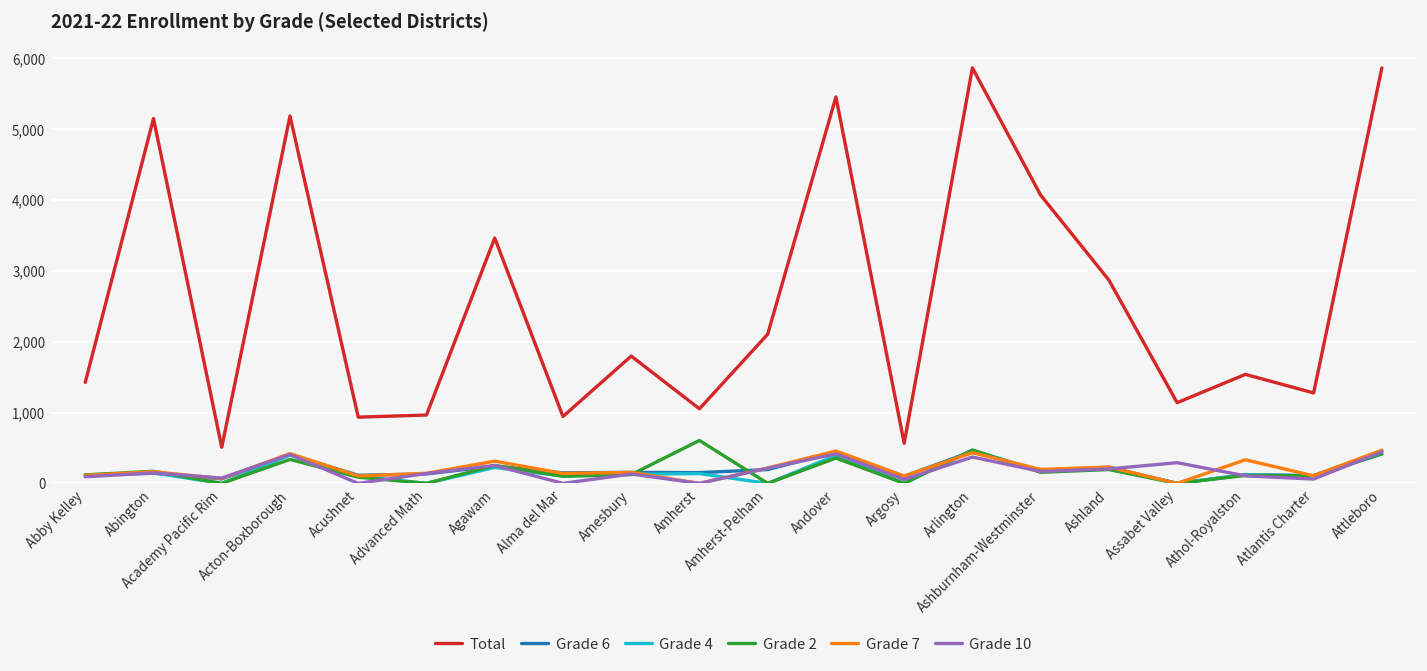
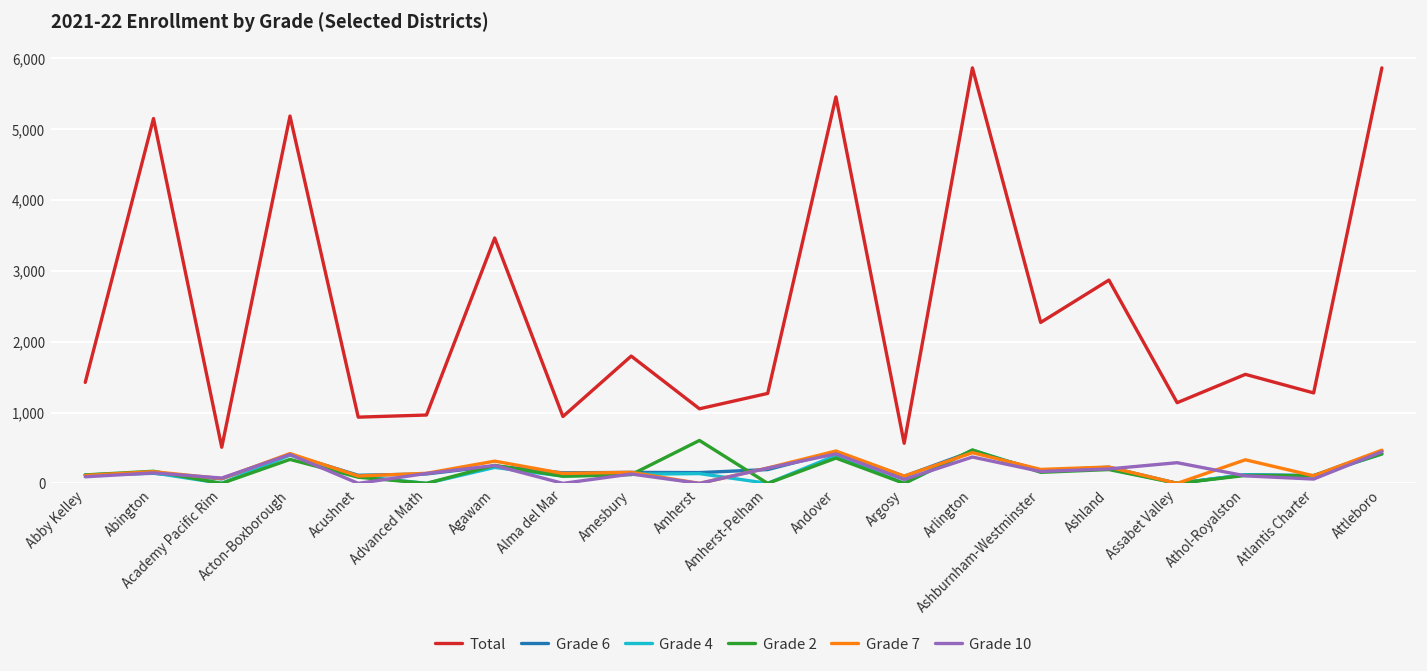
Total, Amherst-Pelham: 2,100 -> 1,300
Total, Ashburnham-Westminster: 4,100 -> 2,300
